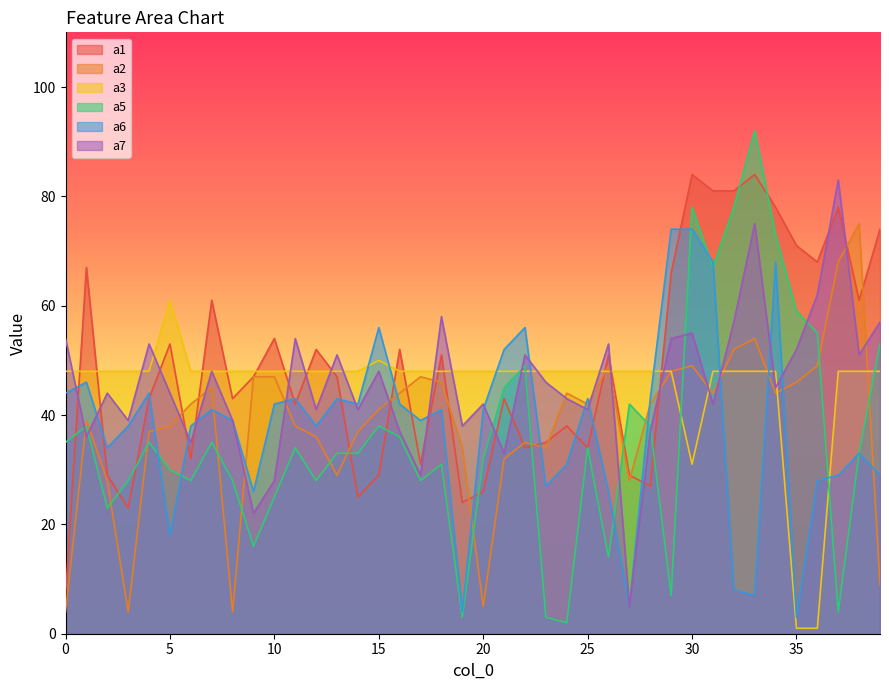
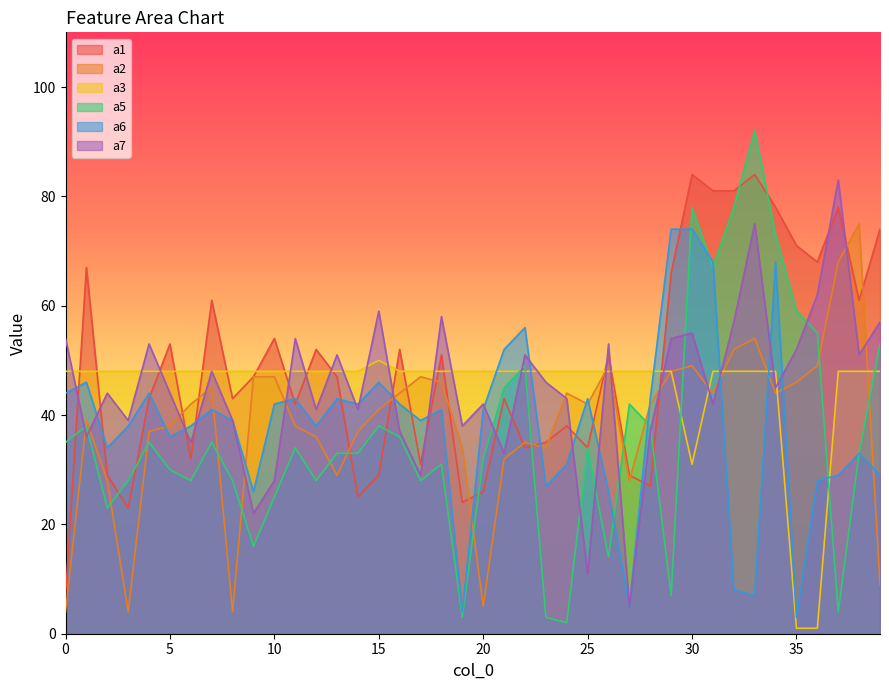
a3, 5: 61 -> 48
a6, 5: 18 -> 36
a6, 15: 56 -> 46
a7, 15: 48 -> 59
a7, 25: 41 -> 11
